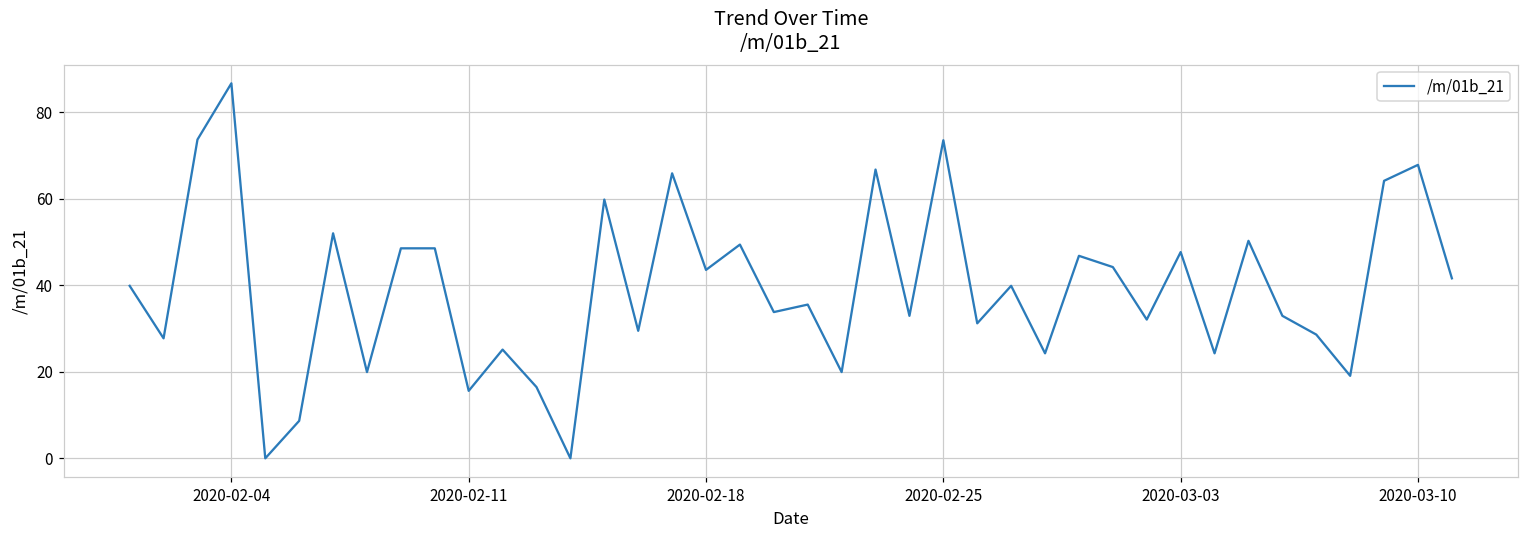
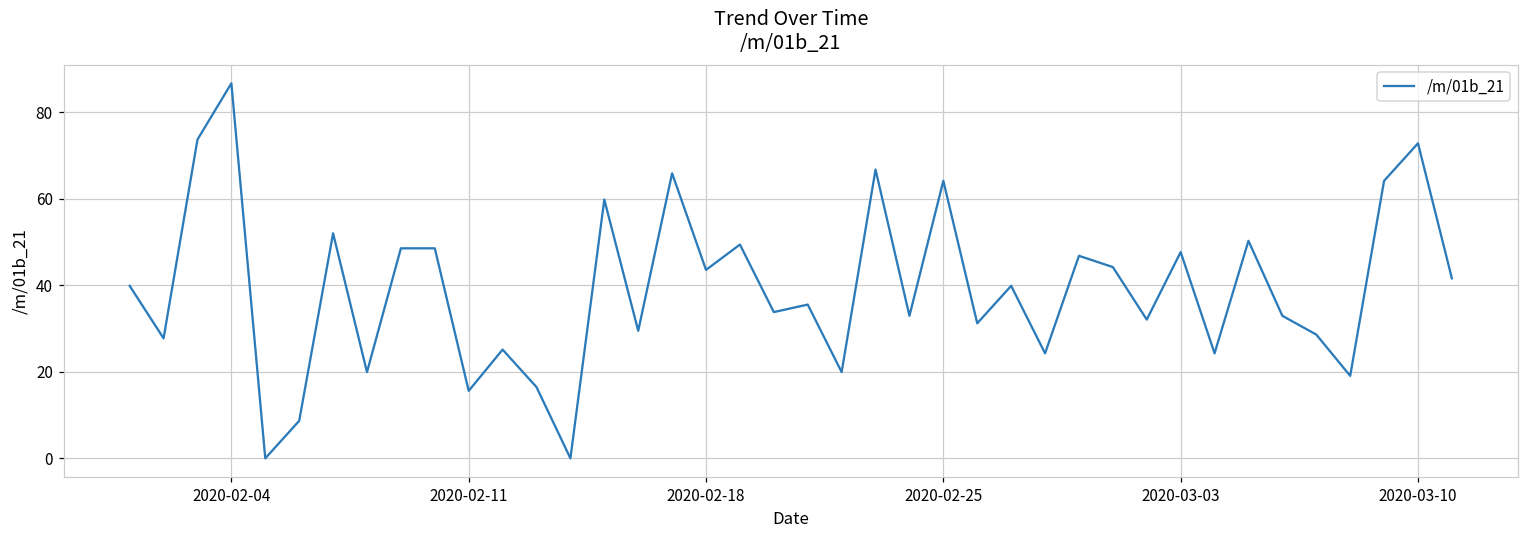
2020-02-25: 74 -> 64
2020-03-10: 68 -> 73
